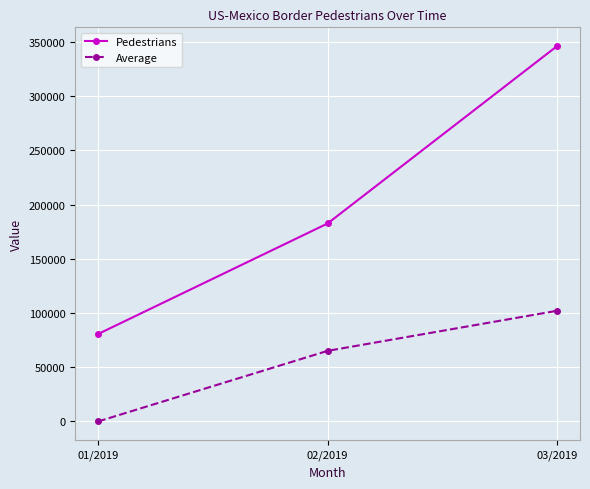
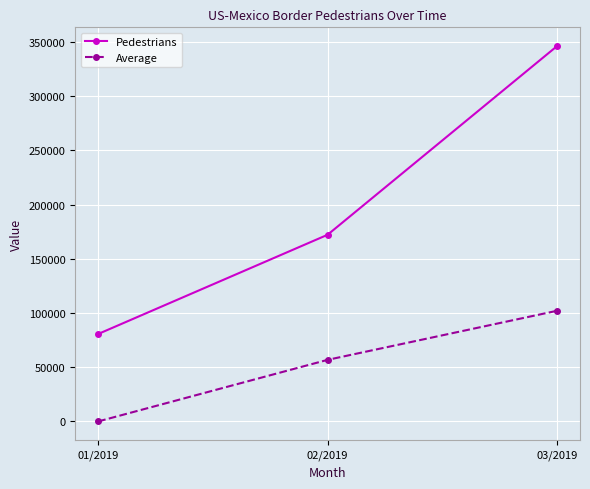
Pedestrians, 02/2019: 183000 -> 172000
Average, 02/2019: 65000 -> 57000
